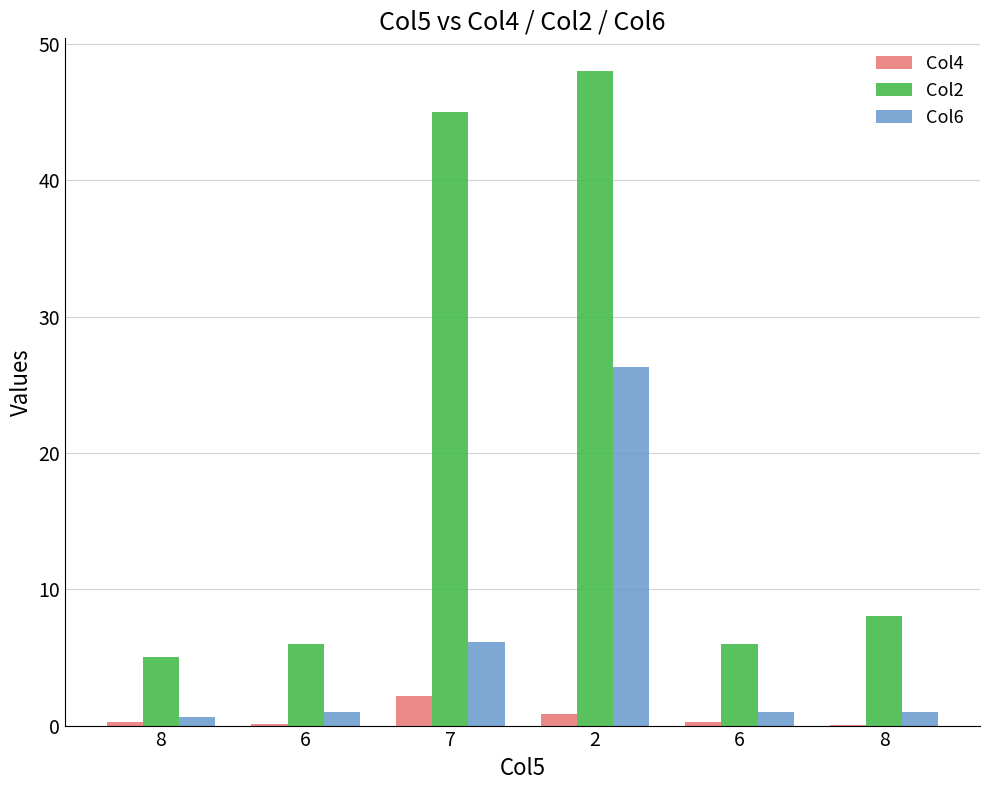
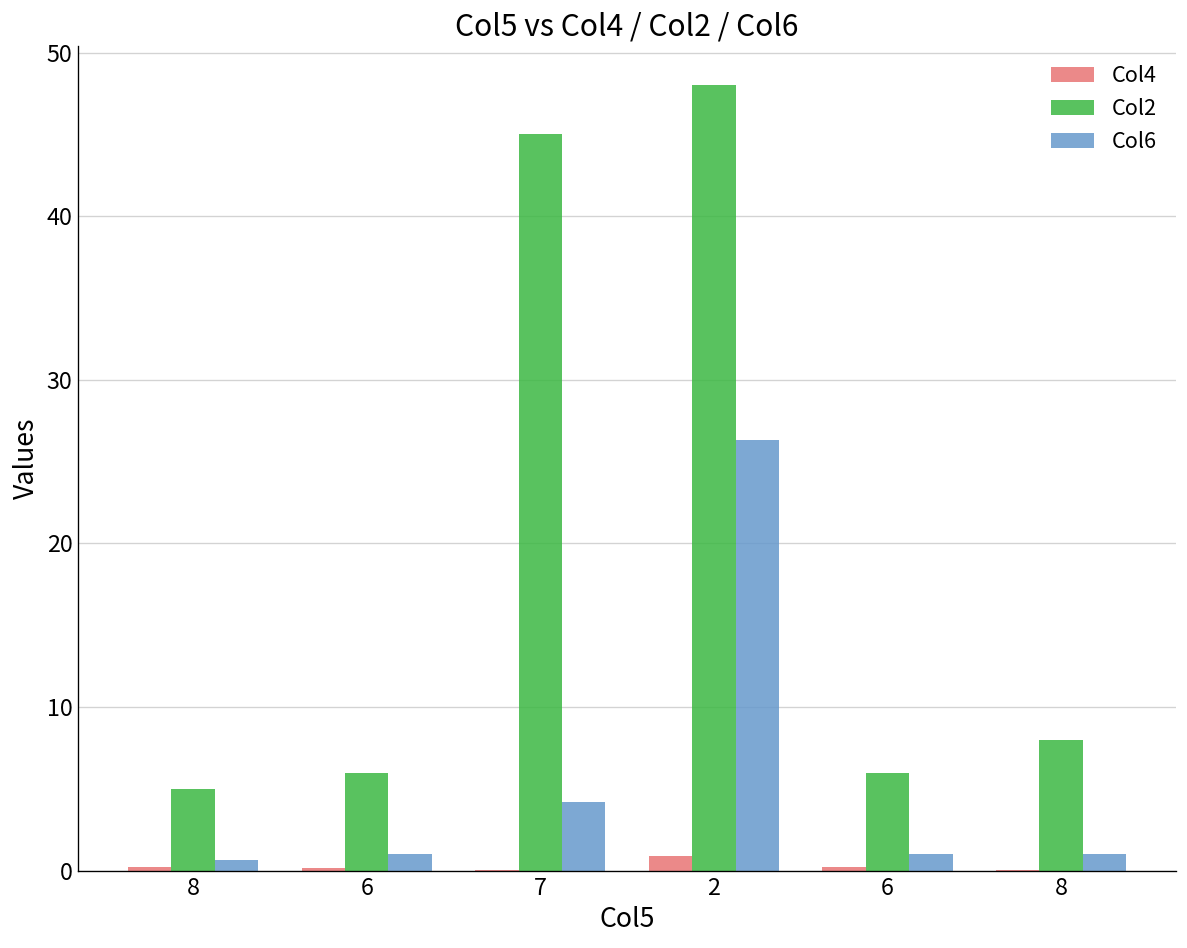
Col4, 7: 2.1 -> 0.0
Col6, 7: 6.1 -> 4.2
